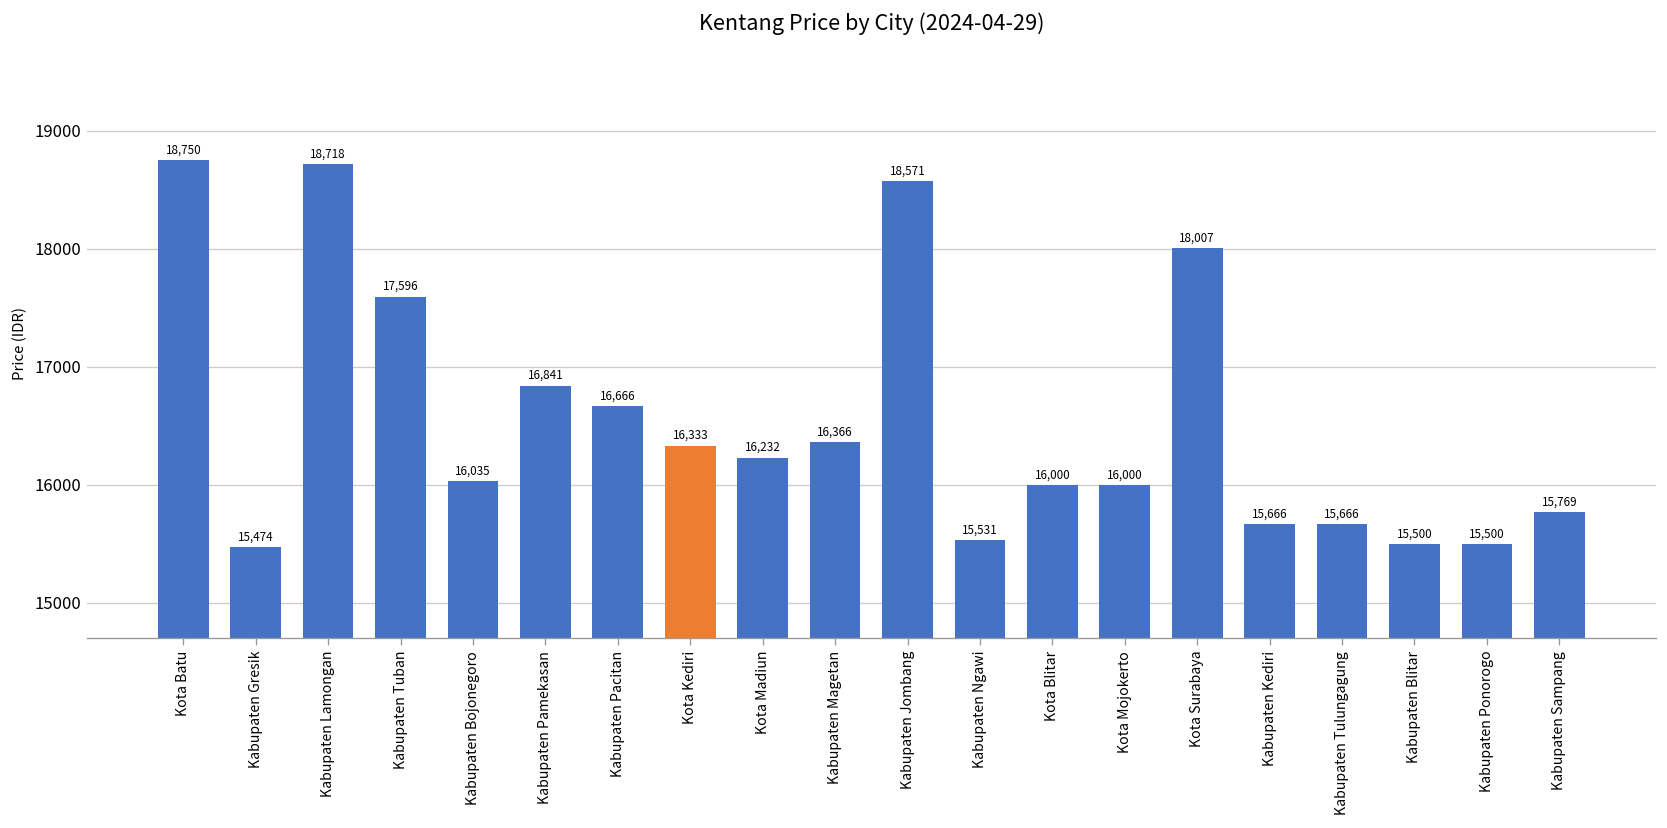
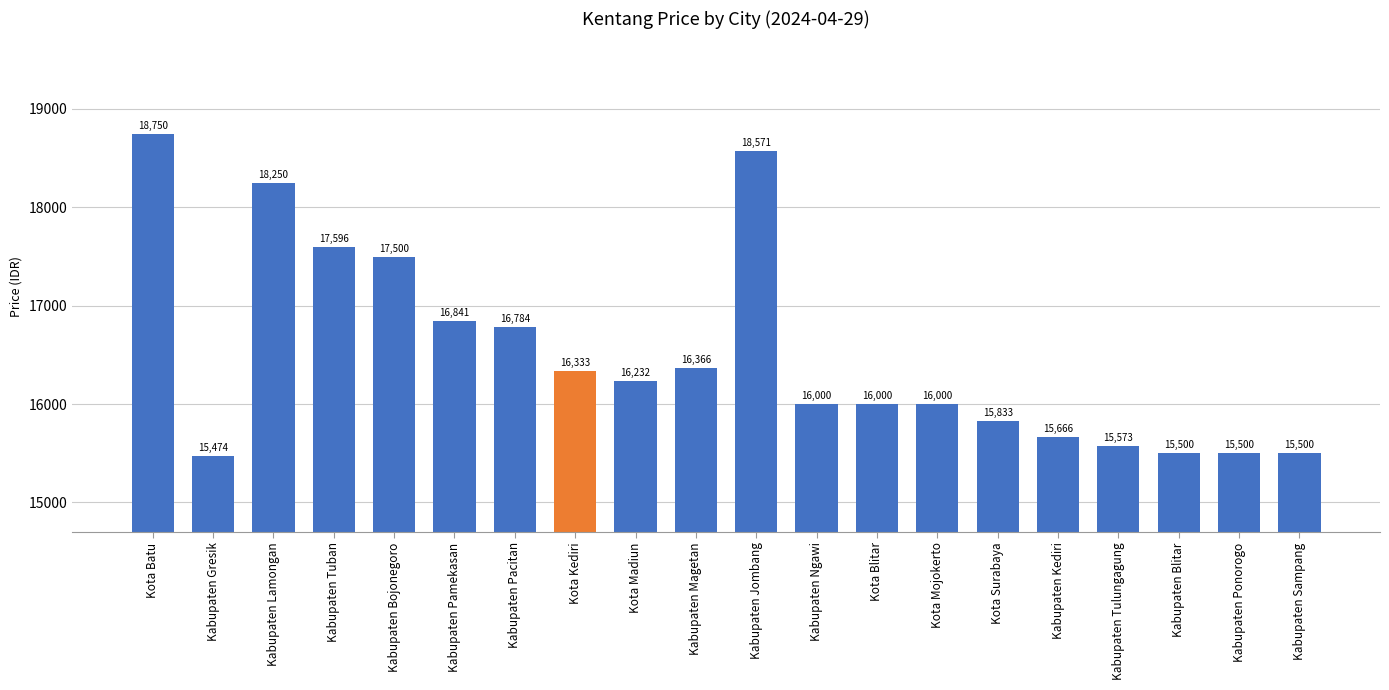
Kabupaten Lamongan: 18,718 -> 18,250
Kabupaten Bojonegoro: 16,035 -> 17,500
Kabupaten Pacitan: 16,666 -> 16,784
Kabupaten Ngawi: 15,531 -> 16,000
Kota Surabaya: 18,007 -> 15,833
Kabupaten Tulungagung: 15,666 -> 15,573
Kabupaten Sampang: 15,769 -> 15,500
